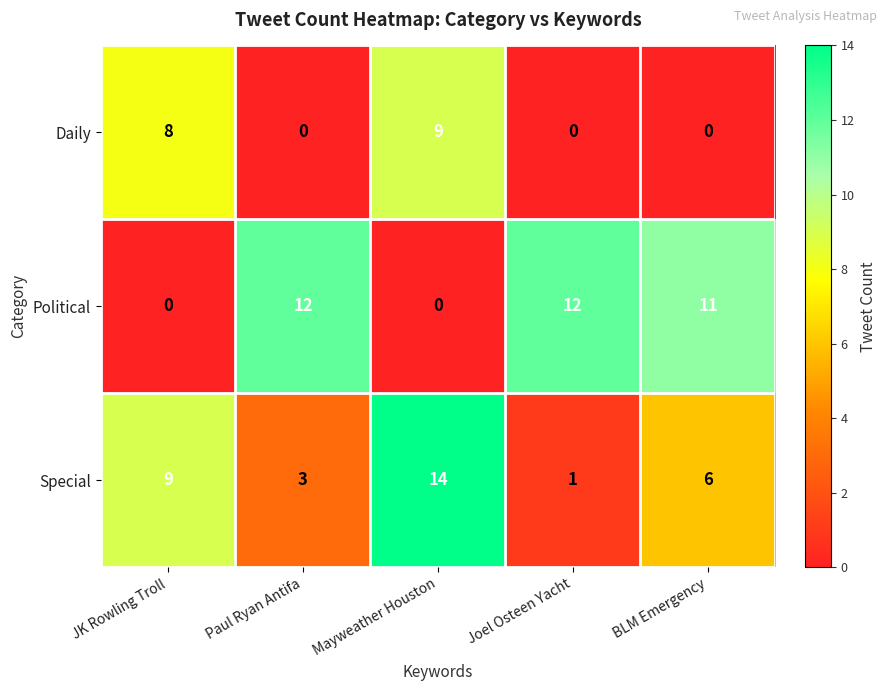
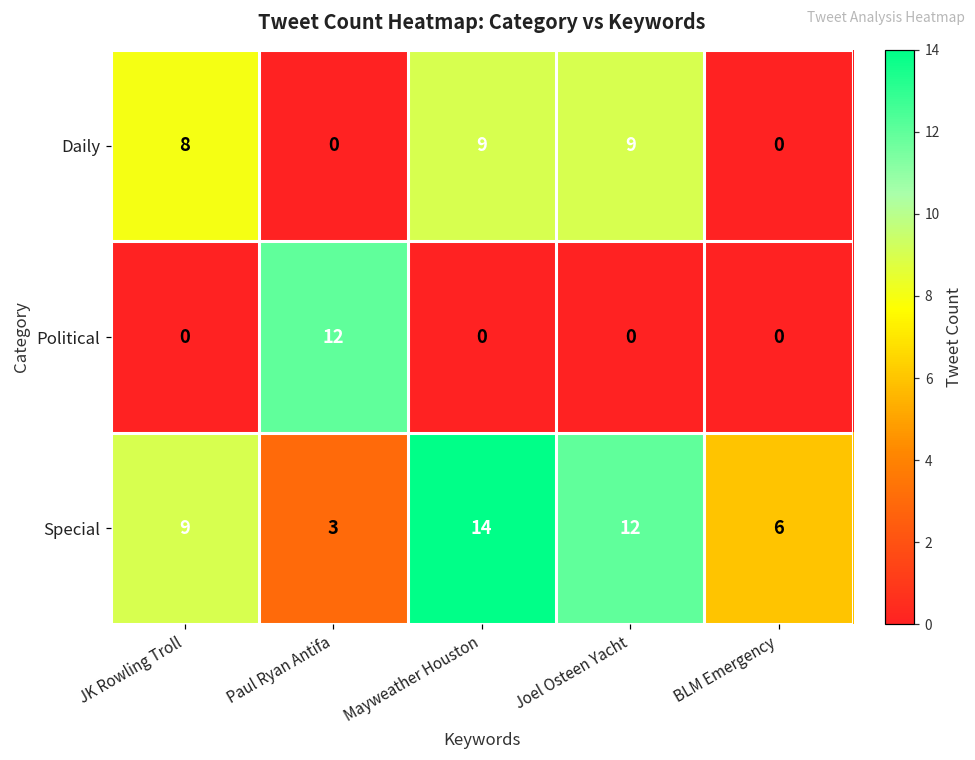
Daily, Joel Osteen Yacht: 0 -> 9
Political, Joel Osteen Yacht: 12 -> 0
Political, BLM Emergency: 11 -> 0
Special, Joel Osteen Yacht: 1 -> 12
